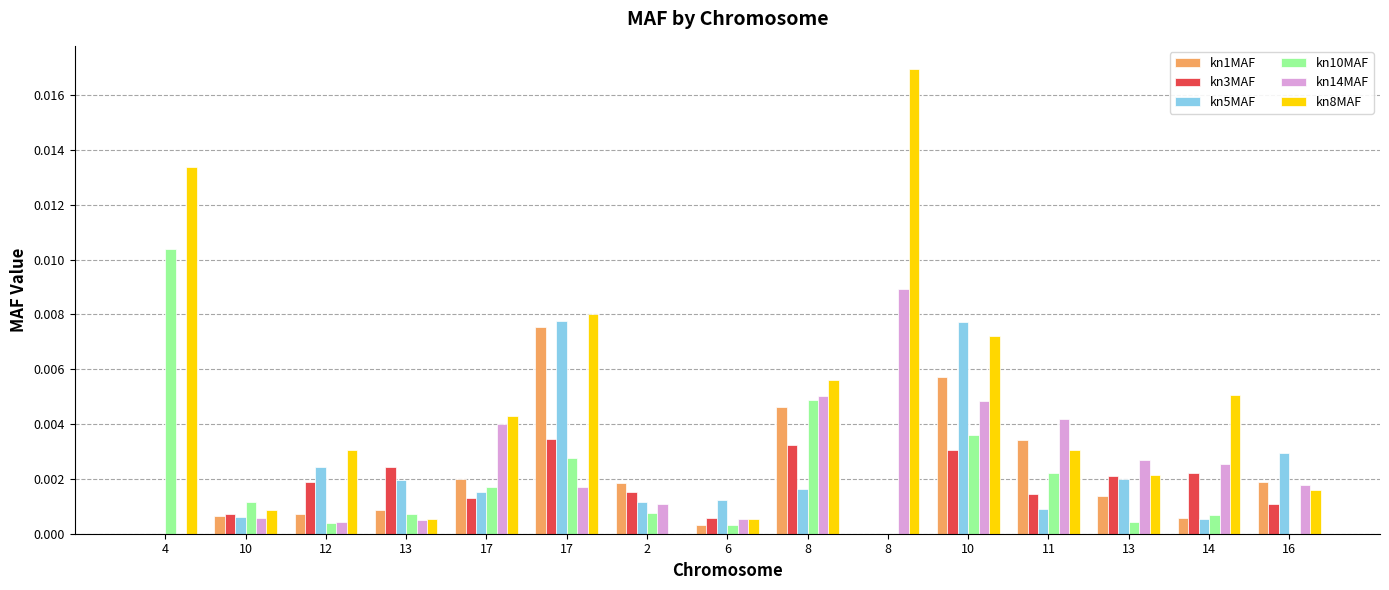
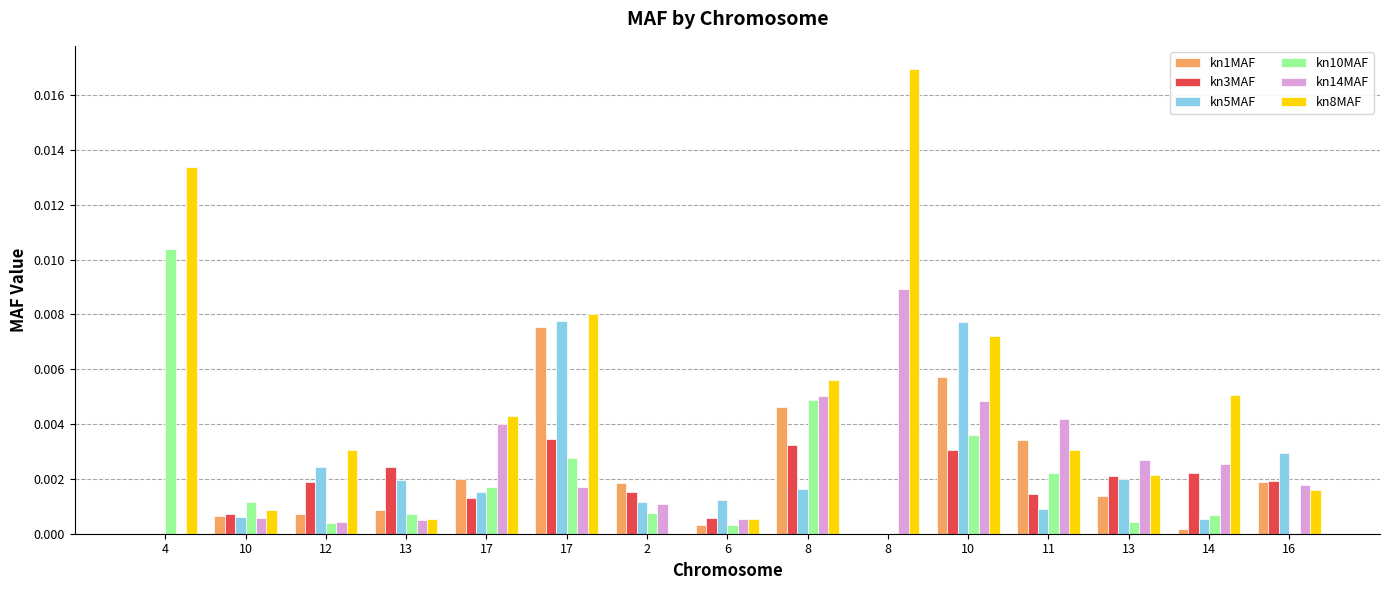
kn1MAF, 14: 0.0006 -> 0.0002
kn3MAF, 16: 0.0011 -> 0.0019
